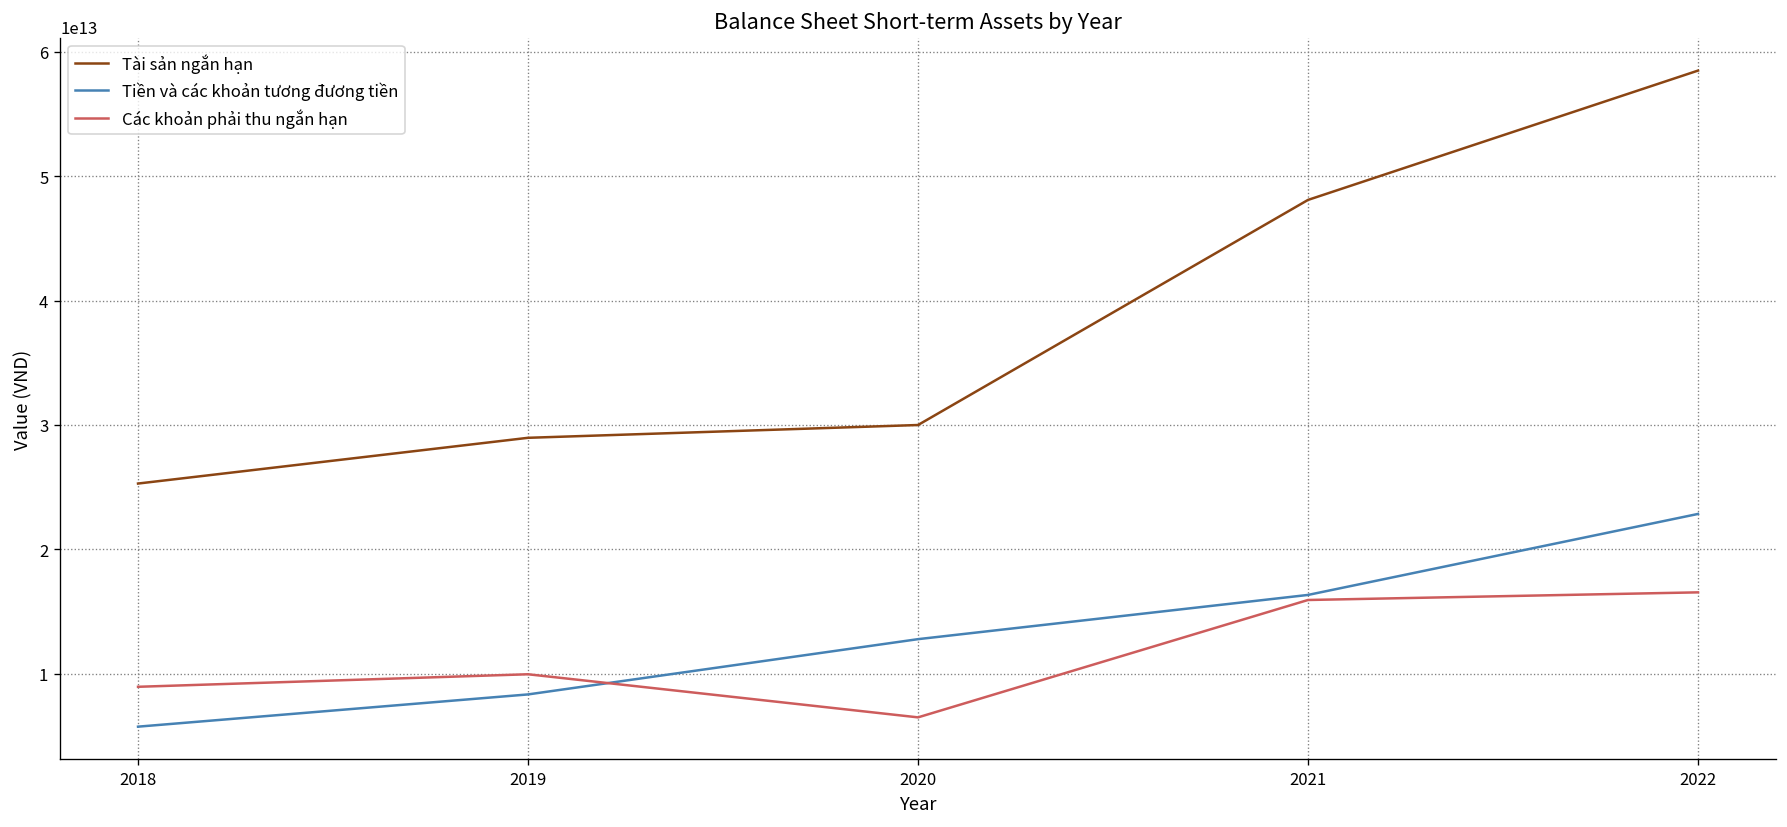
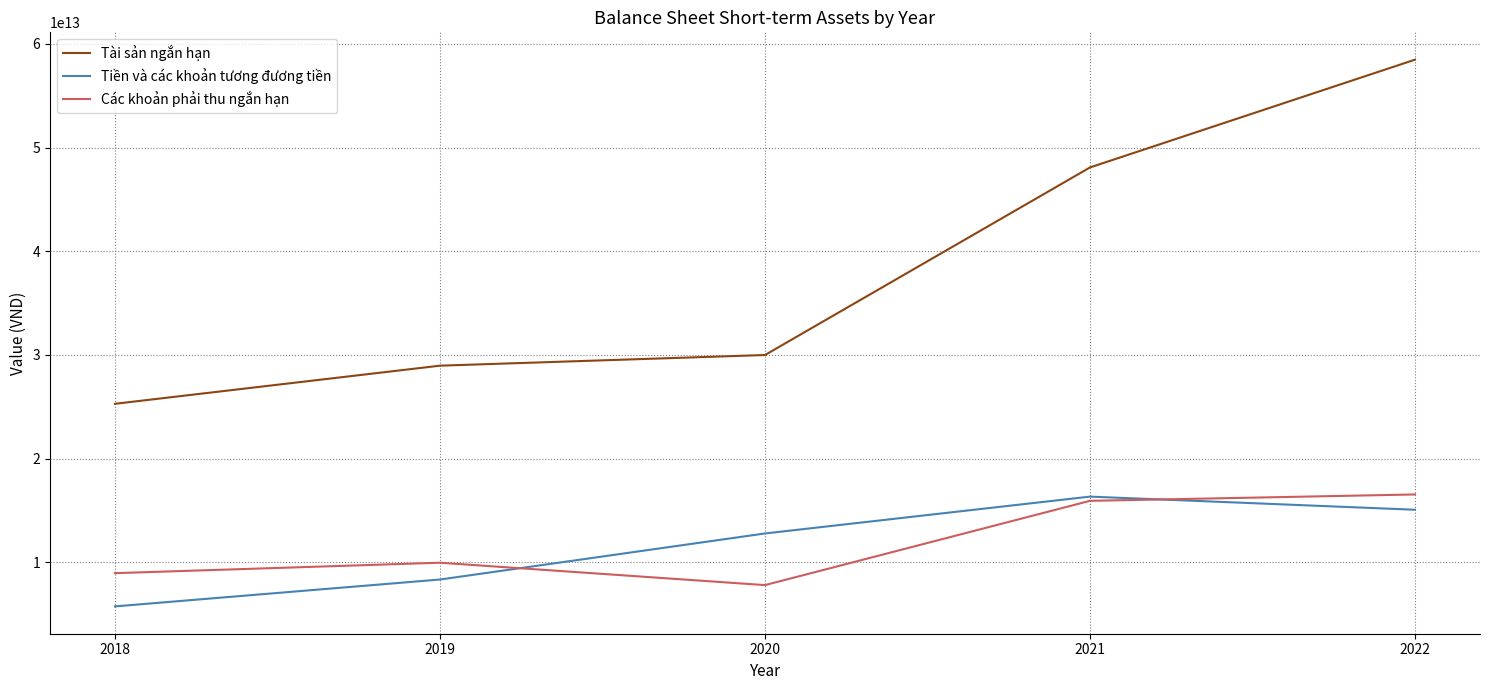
Các khoản phải thu ngắn hạn, 2020: 6500000000000 -> 7800000000000
Tiền và các khoản tương đương tiền, 2022: 22900000000000 -> 15100000000000
